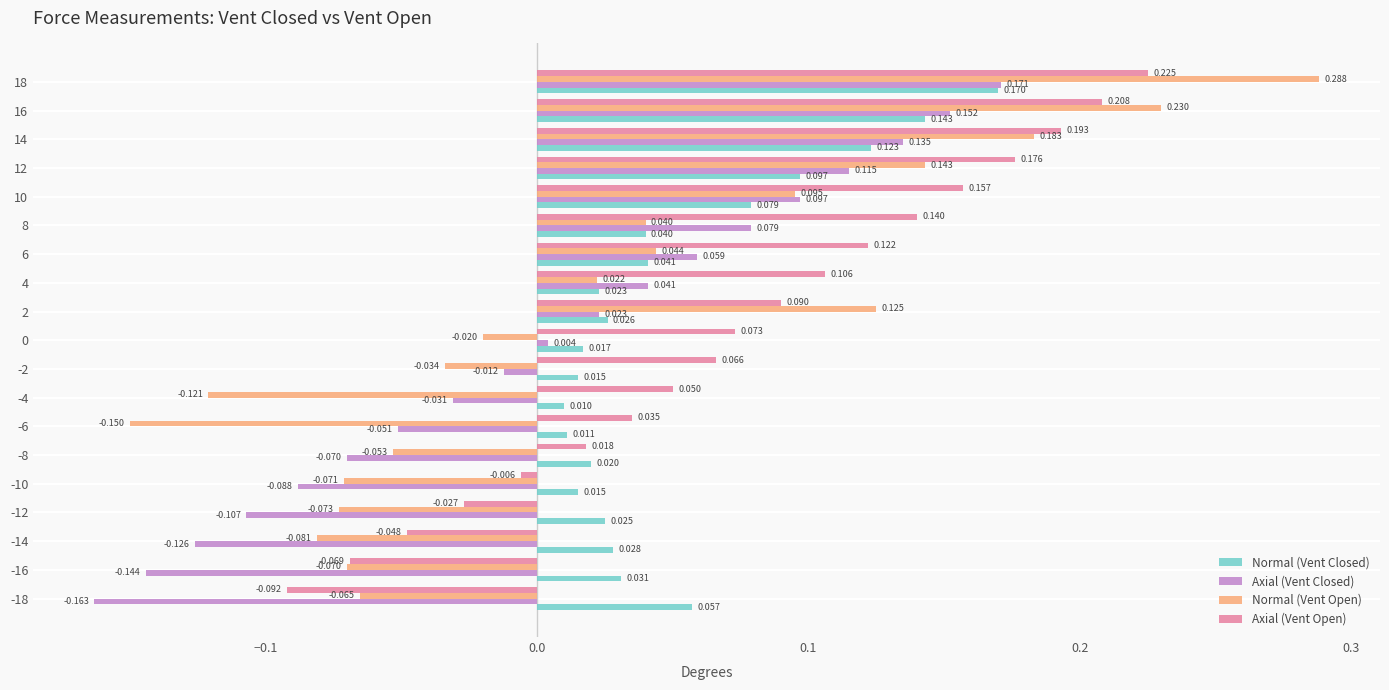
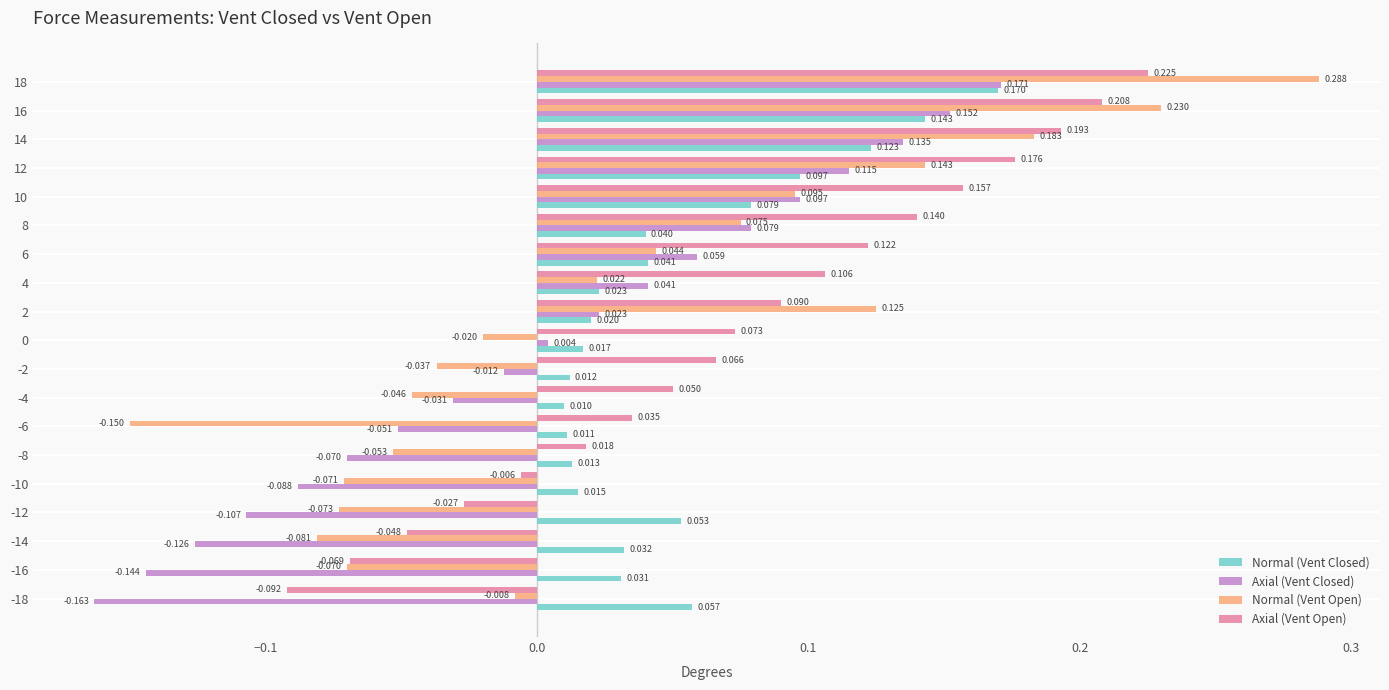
Normal (Vent Open), 8: 0.040 -> 0.075
Normal (Vent Closed), 2: 0.026 -> 0.020
Normal (Vent Open), -2: -0.034 -> -0.037
Normal (Vent Closed), -2: 0.015 -> 0.012
Normal (Vent Open), -4: -0.121 -> -0.046
Normal (Vent Closed), -8: 0.020 -> 0.013
Normal (Vent Closed), -12: 0.025 -> 0.053
Normal (Vent Closed), -14: 0.028 -> 0.032
Normal (Vent Open), -18: -0.065 -> -0.008
